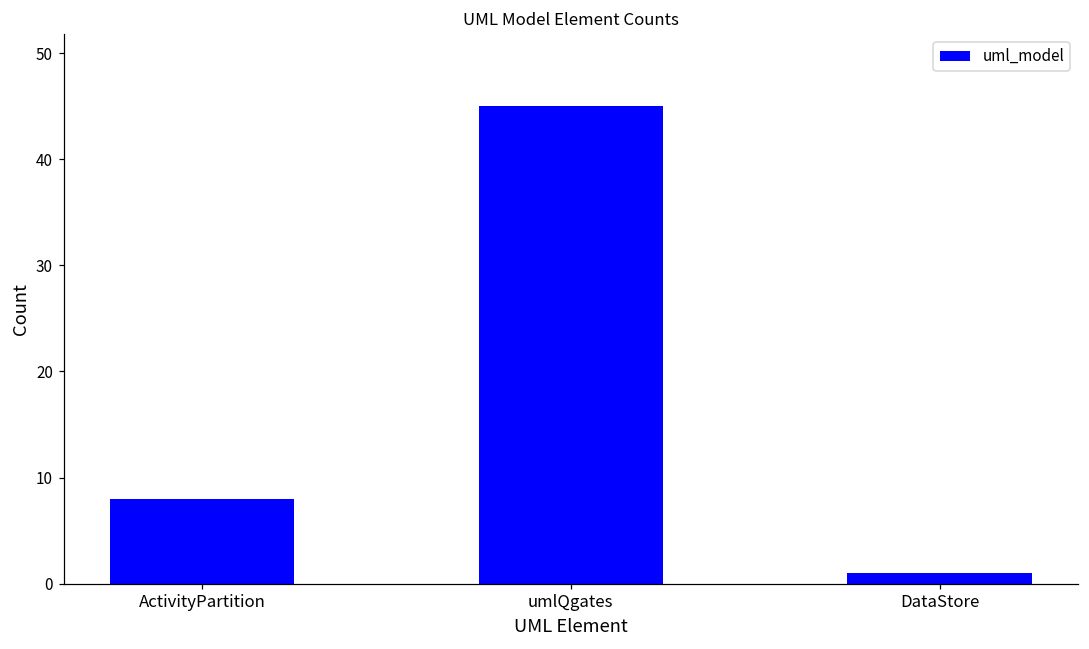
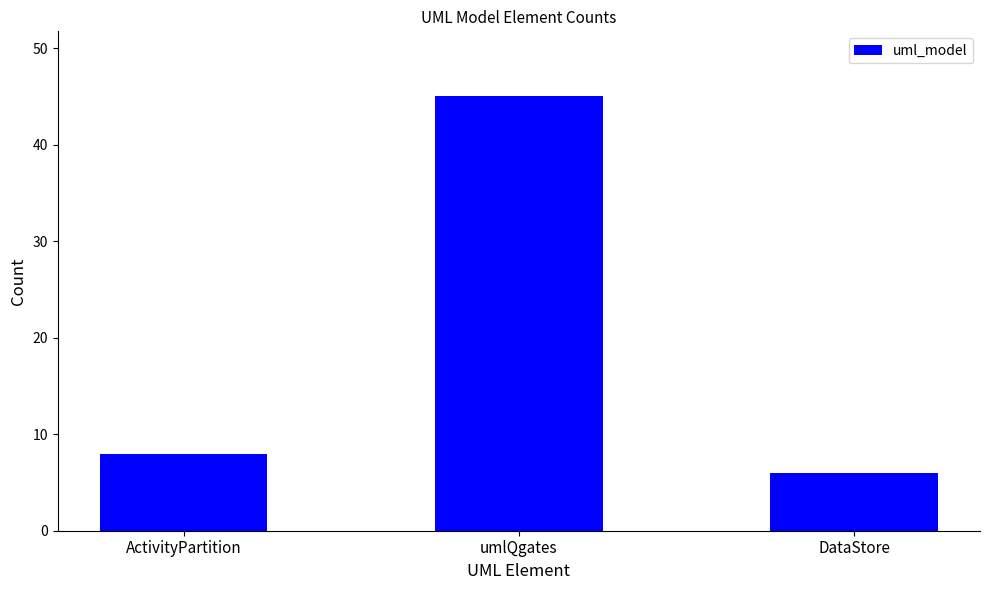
DataStore: 1 -> 6
